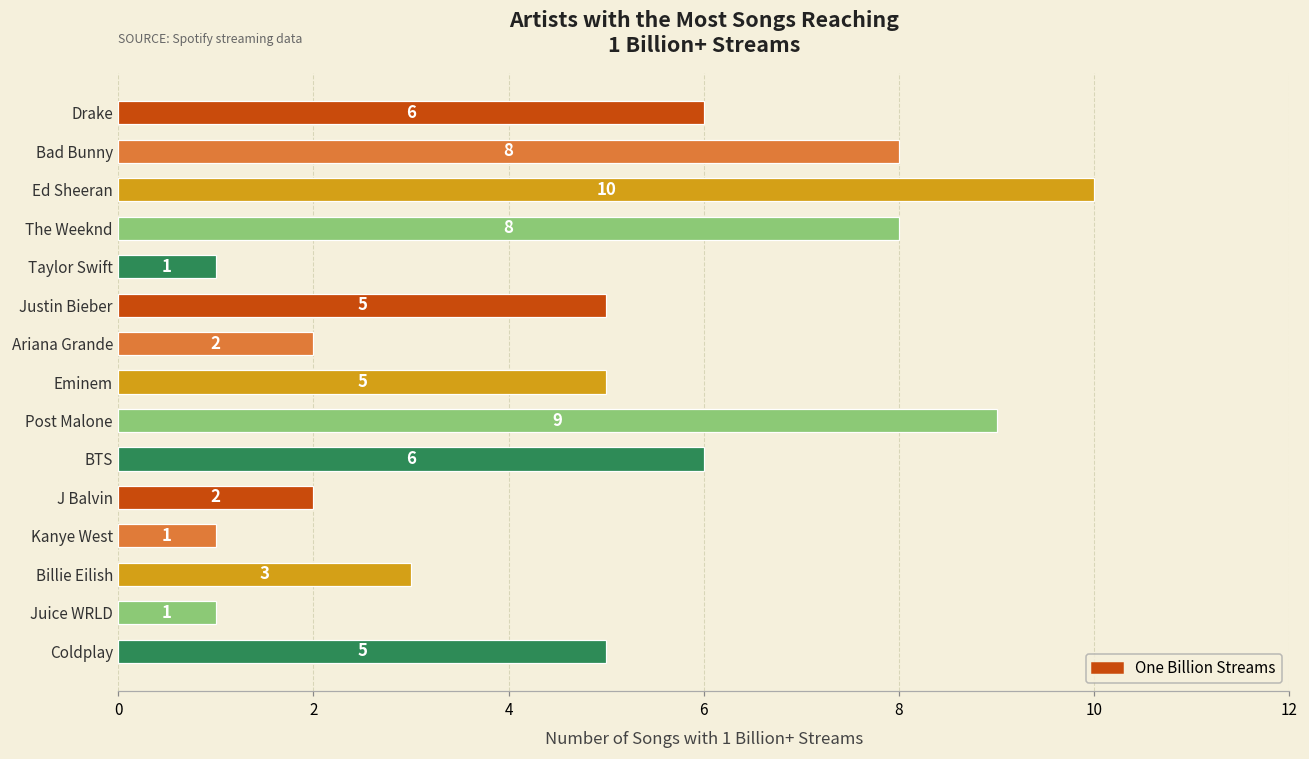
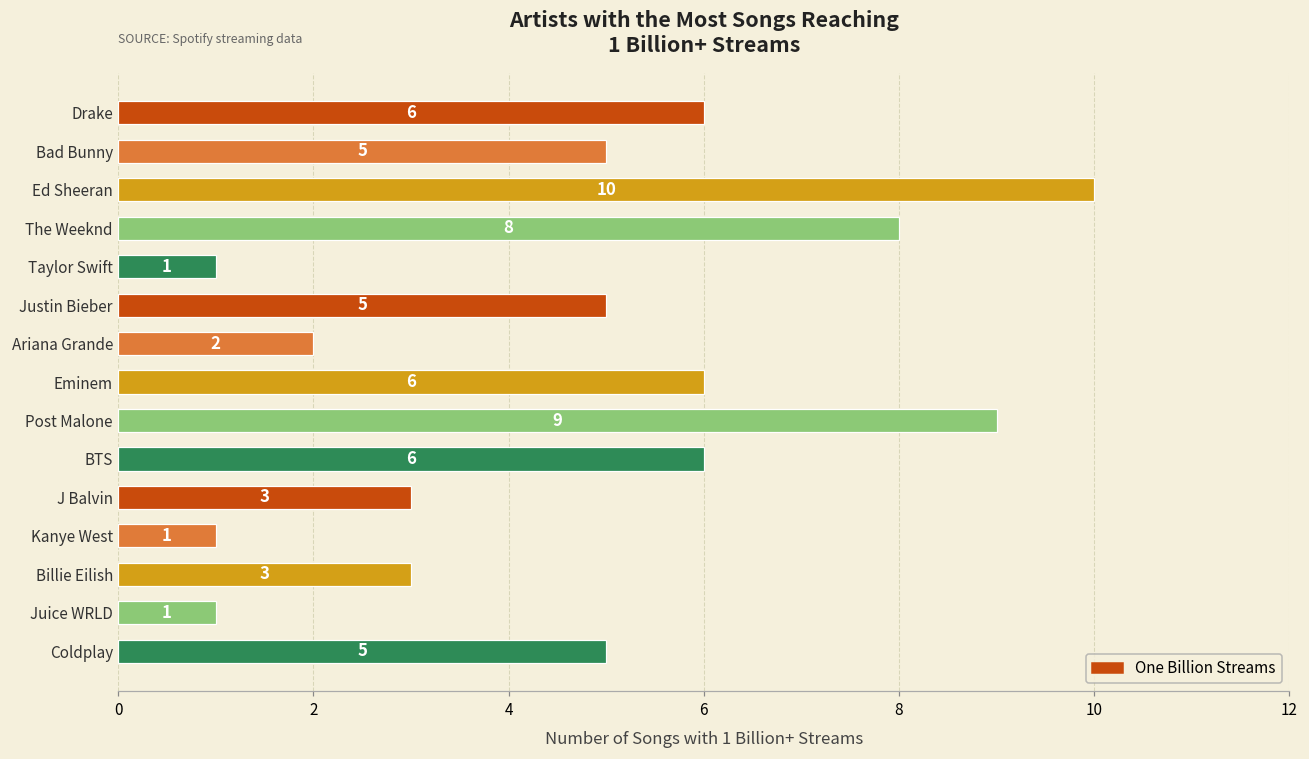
Bad Bunny: 8 -> 5
Eminem: 5 -> 6
J Balvin: 2 -> 3
